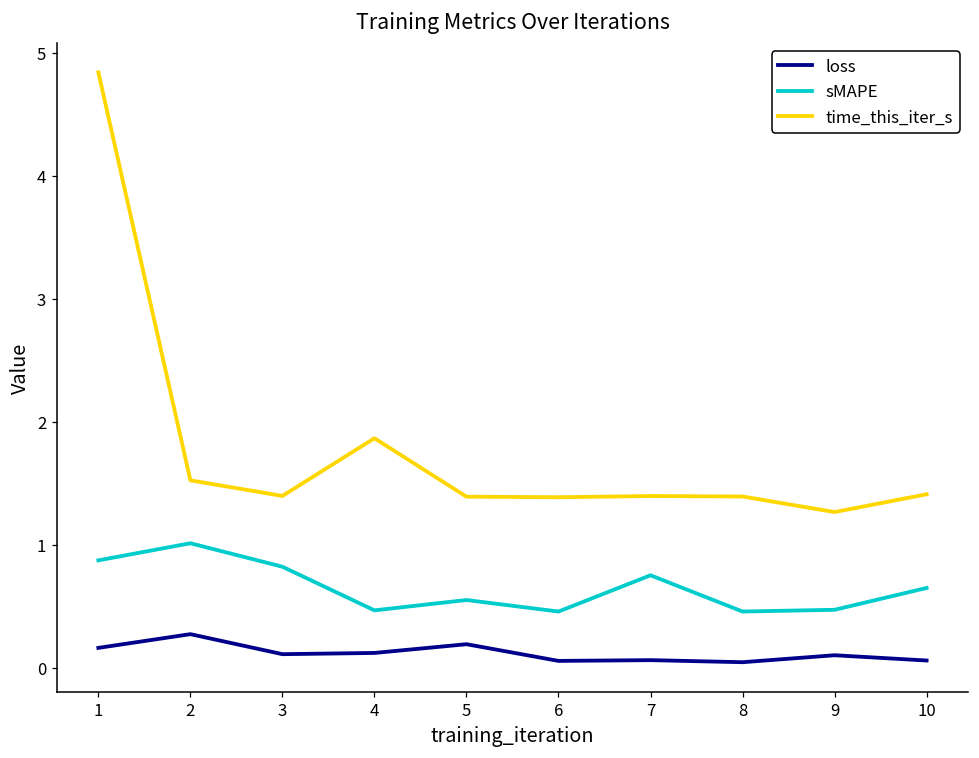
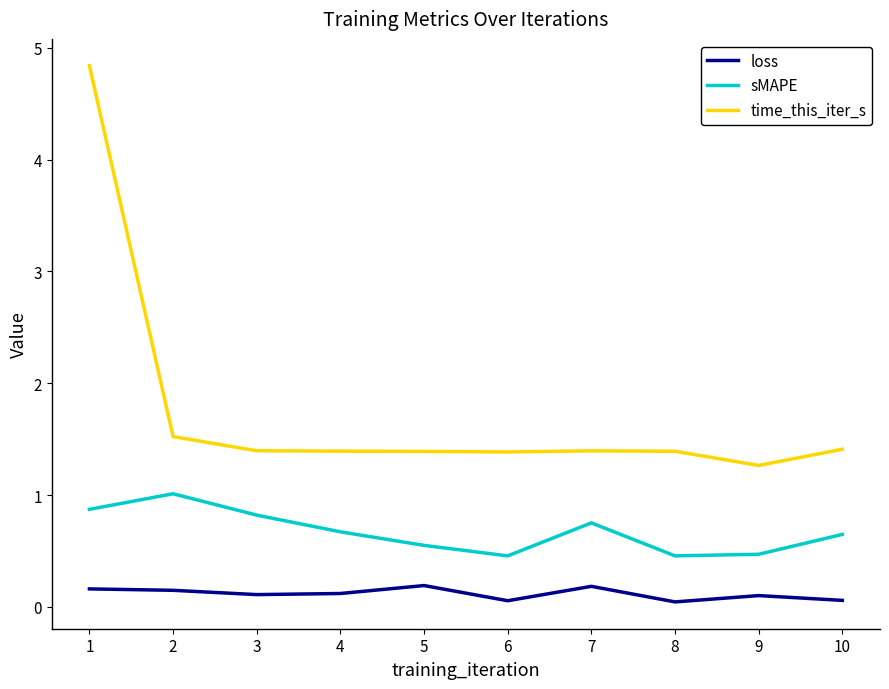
loss, 2: 0.27 -> 0.15
sMAPE, 4: 0.47 -> 0.67
time_this_iter_s, 4: 1.87 -> 1.39
loss, 7: 0.06 -> 0.18
